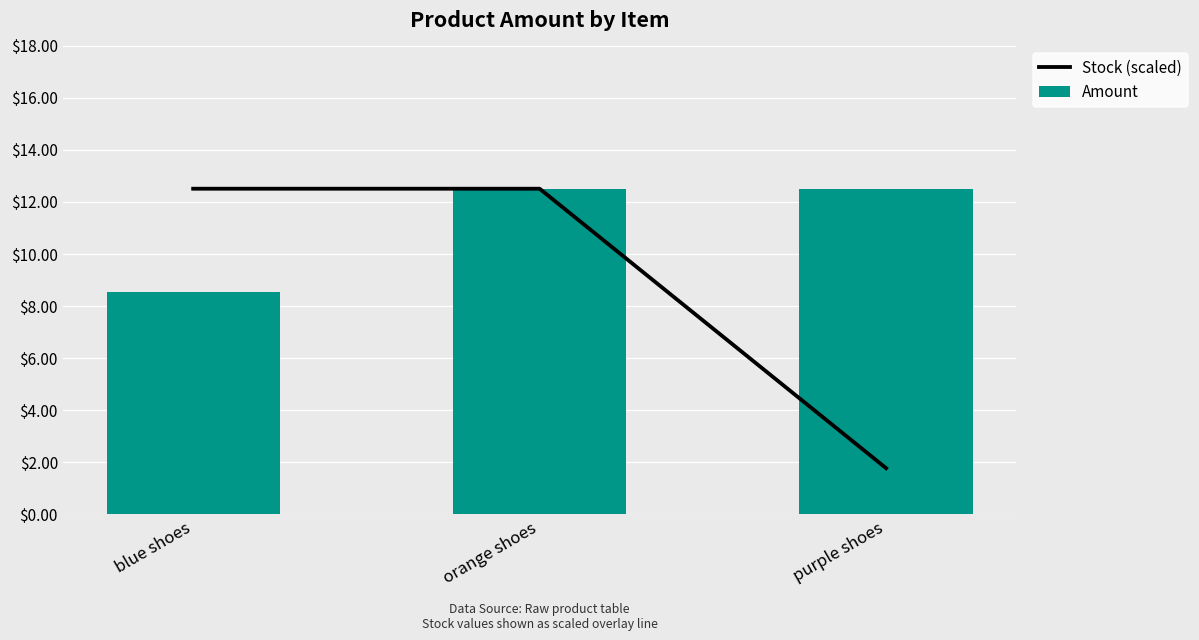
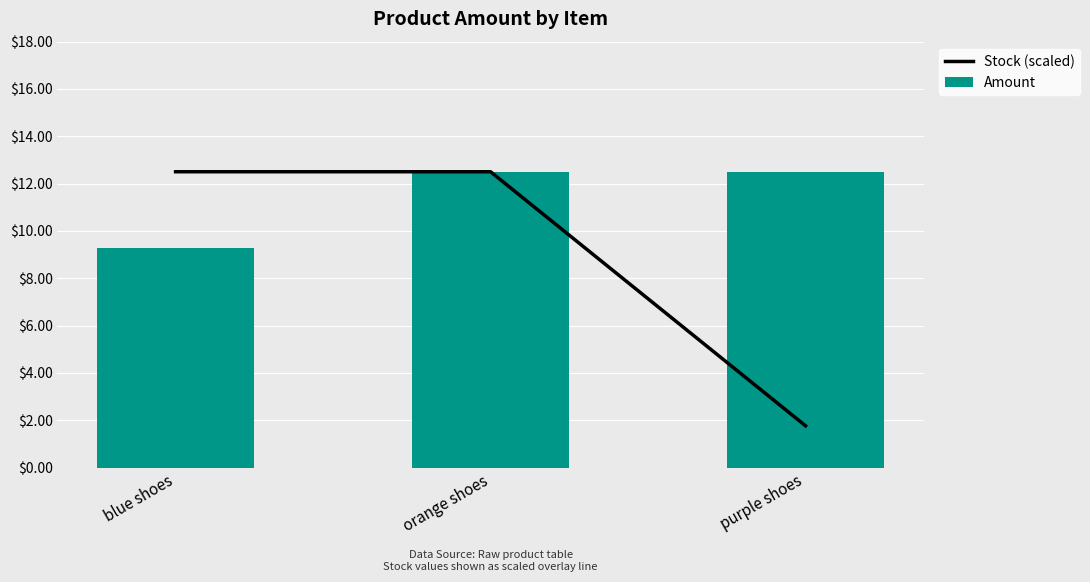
Amount, blue shoes: $8.6 -> $9.3
